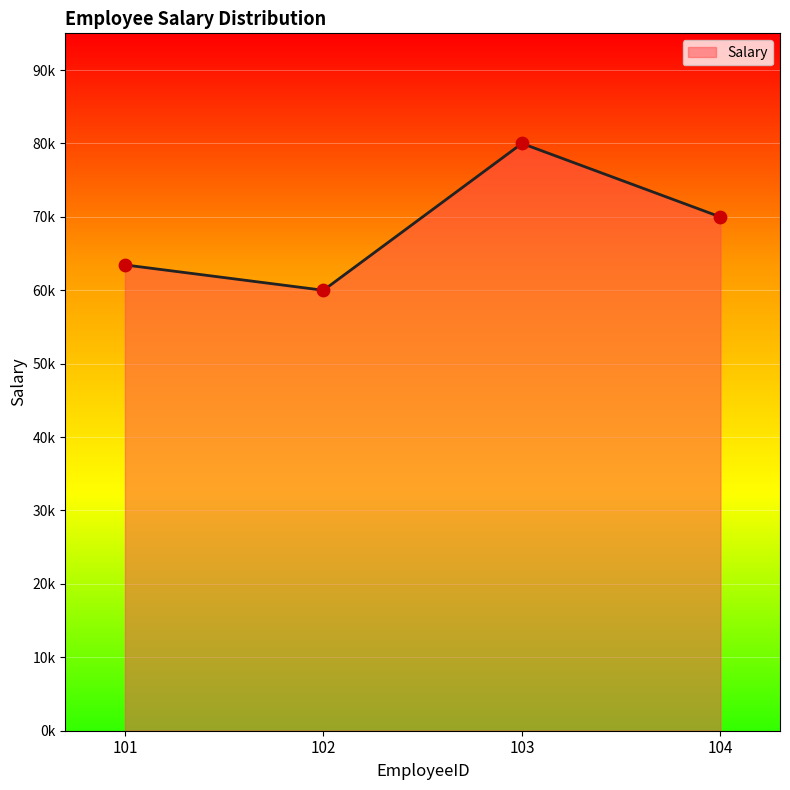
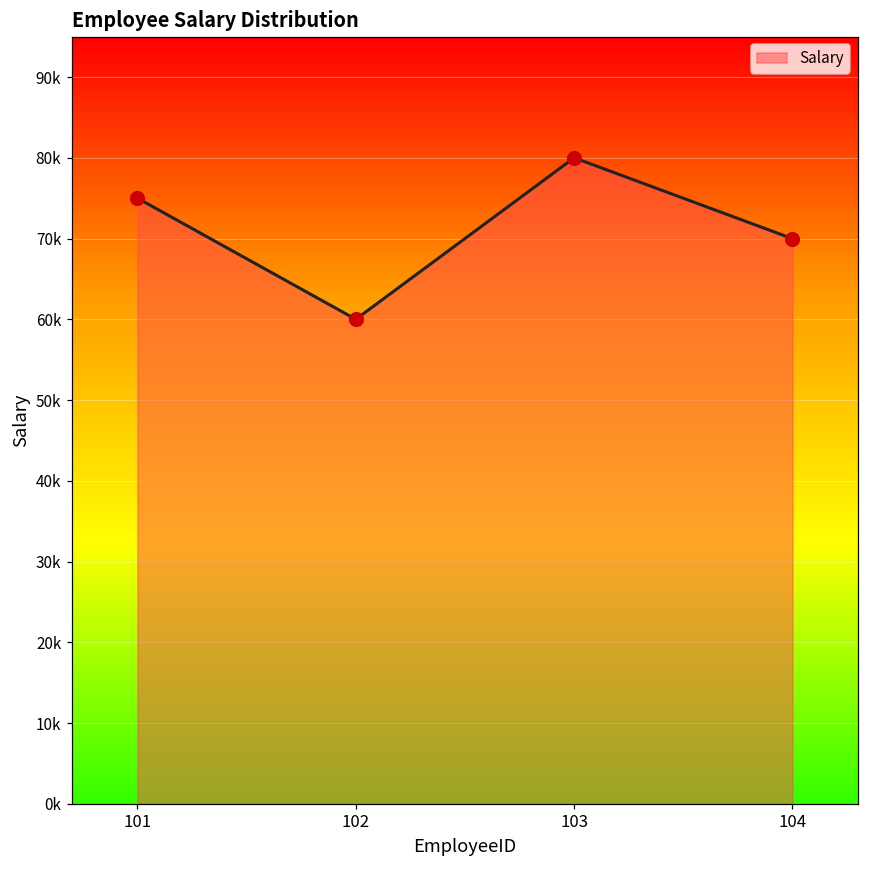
101: 63000 -> 75000
